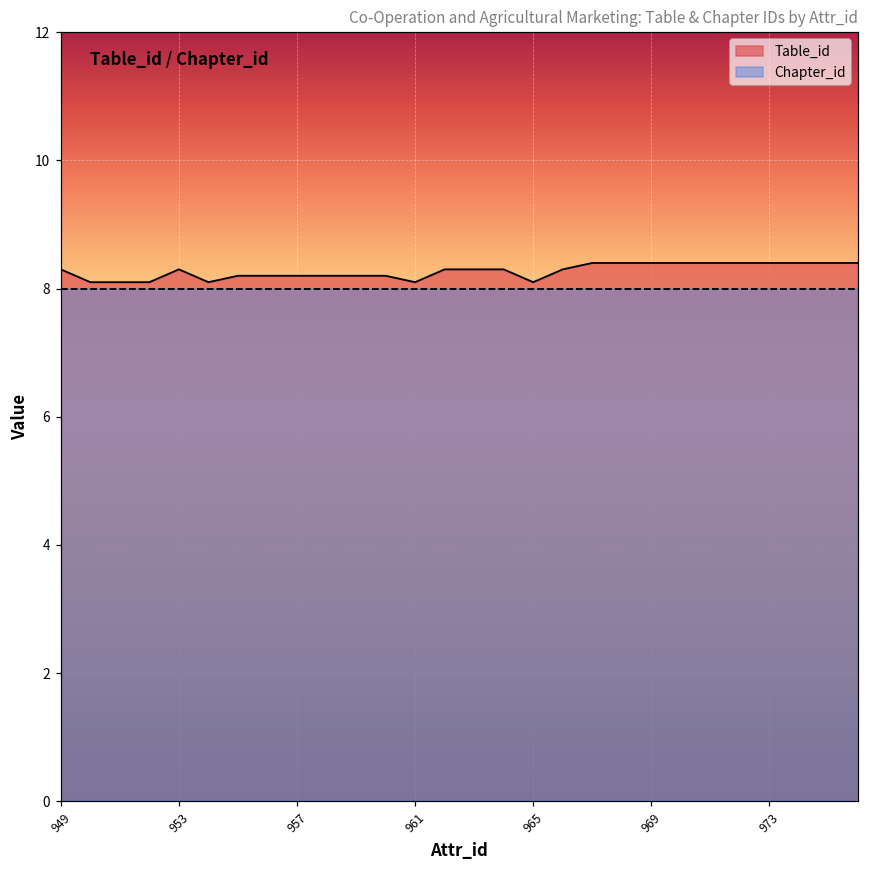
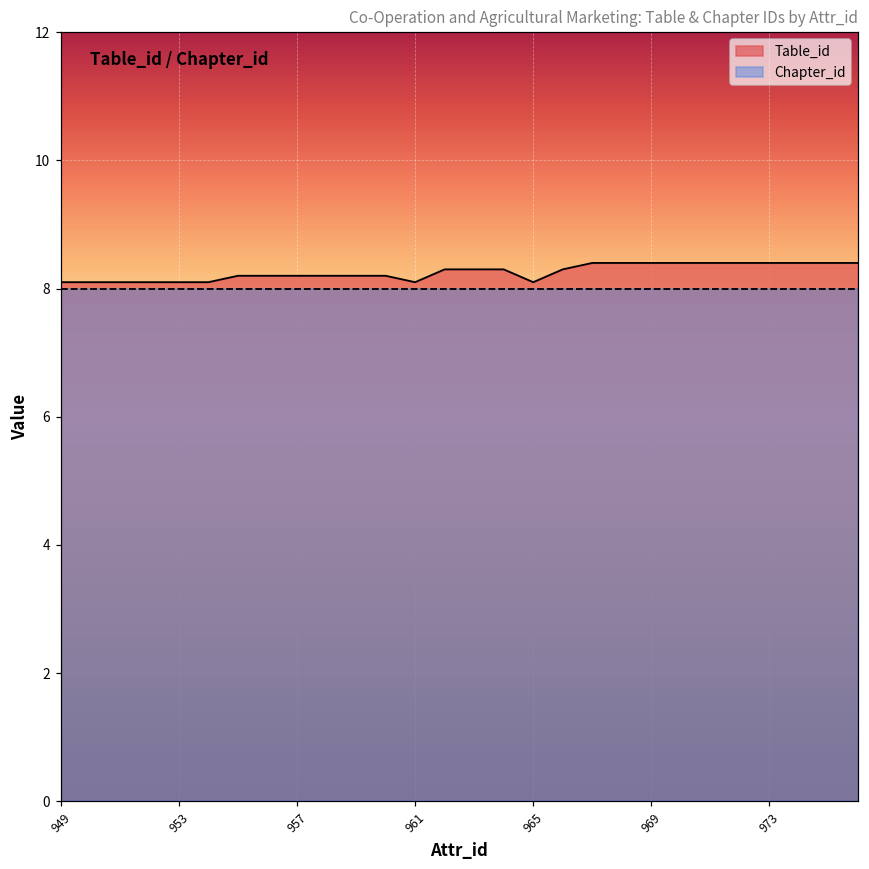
Table_id, 949: 8.3 -> 8.1
Table_id, 953: 8.3 -> 8.1
